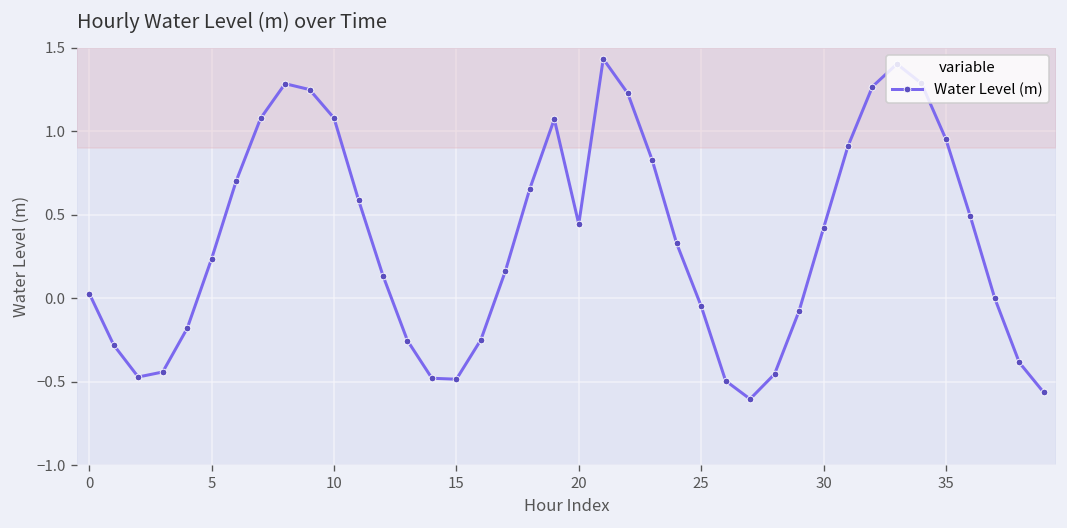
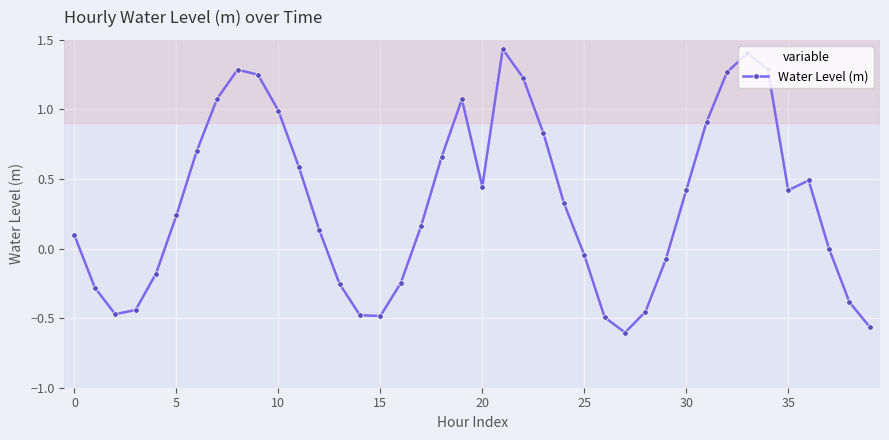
0: 0.03 -> 0.10
10: 1.08 -> 0.99
35: 0.95 -> 0.42
